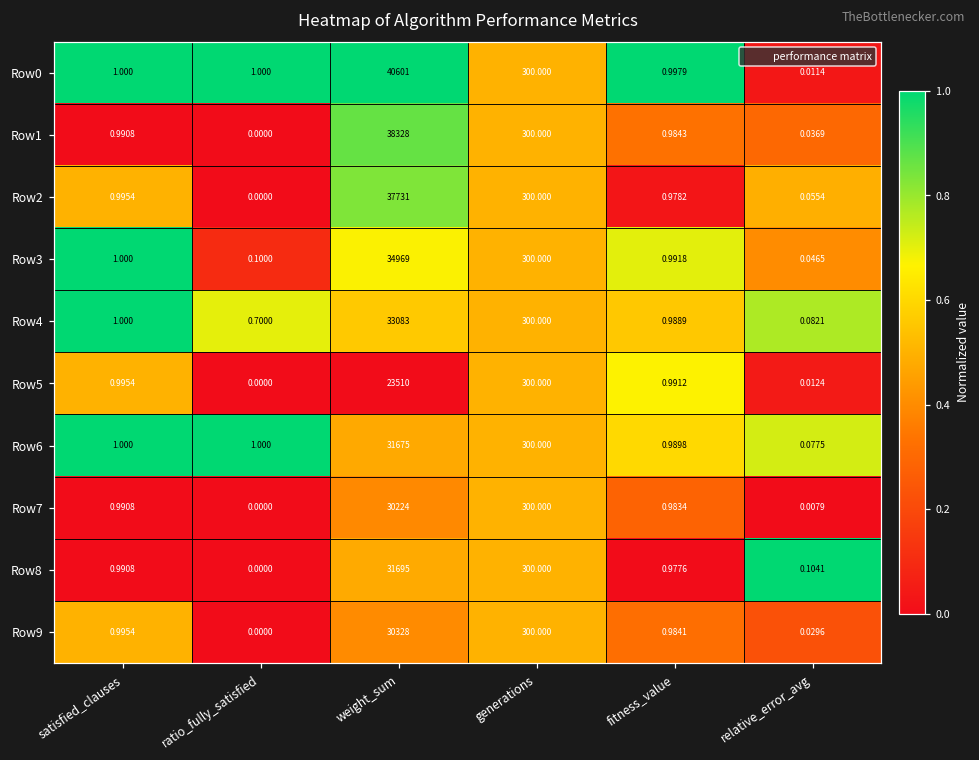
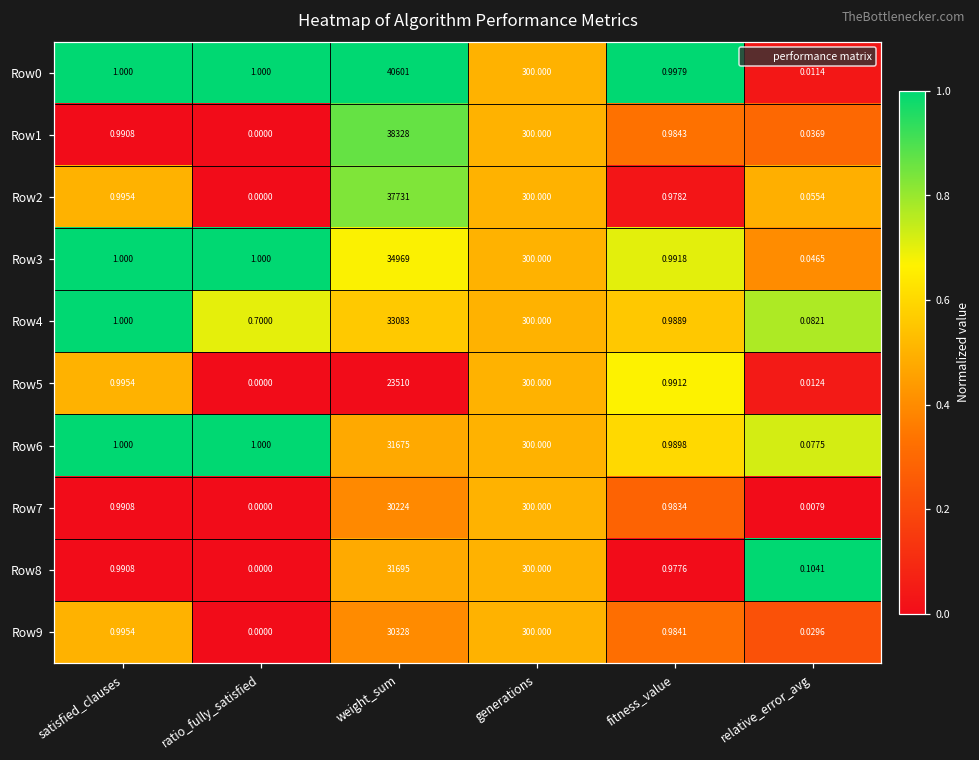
Row3, ratio_fully_satisfied: 0.1000 -> 1.000
